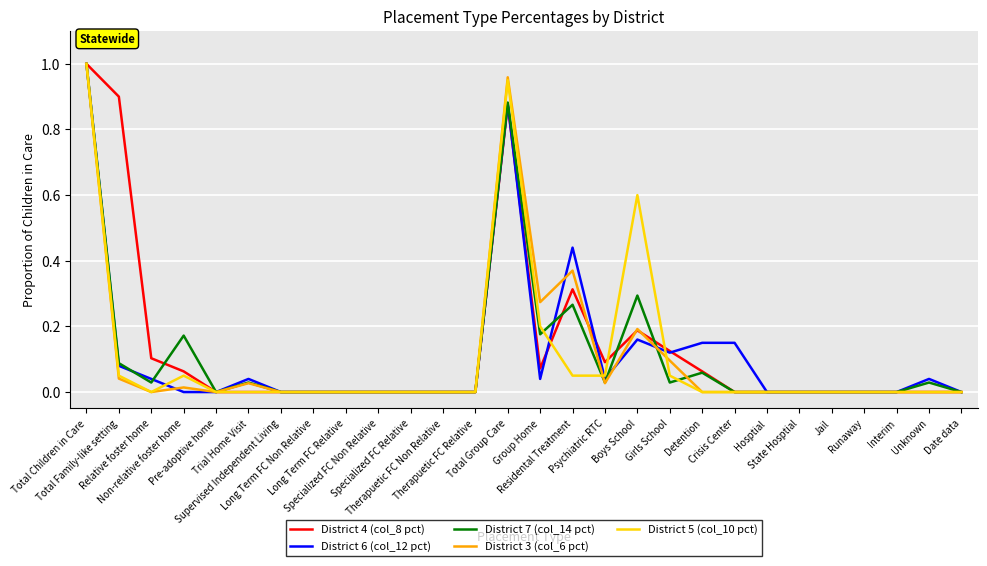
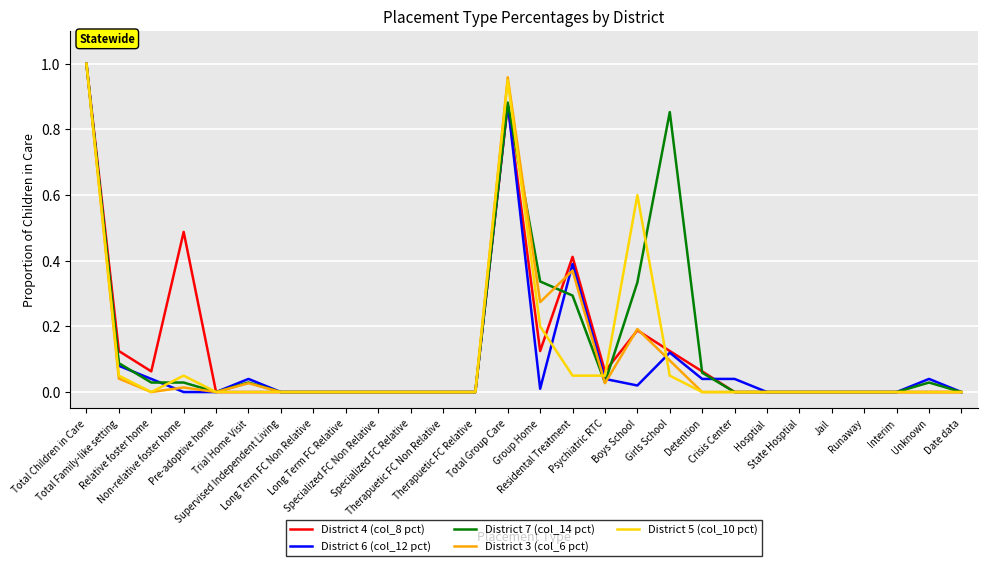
District 4 (col_8 pct), Total Family-like setting: 0.90 -> 0.13
District 4 (col_8 pct), Relative foster home: 0.10 -> 0.06
District 4 (col_8 pct), Non-relative foster home: 0.06 -> 0.49
District 7 (col_14 pct), Non-relative foster home: 0.17 -> 0.03
District 4 (col_8 pct), Group Home: 0.07 -> 0.13
District 6 (col_12 pct), Group Home: 0.04 -> 0.01
District 7 (col_14 pct), Group Home: 0.18 -> 0.34
District 4 (col_8 pct), Residental Treatment: 0.31 -> 0.41
District 6 (col_12 pct), Residental Treatment: 0.44 -> 0.39
District 7 (col_14 pct), Residental Treatment: 0.27 -> 0.29
District 4 (col_8 pct), Psychiatric RTC: 0.09 -> 0.06
District 6 (col_12 pct), Boys School: 0.16 -> 0.02
District 7 (col_14 pct), Boys School: 0.29 -> 0.33
District 7 (col_14 pct), Girls School: 0.03 -> 0.85
District 6 (col_12 pct), Detention: 0.15 -> 0.04
District 6 (col_12 pct), Crisis Center: 0.15 -> 0.04
